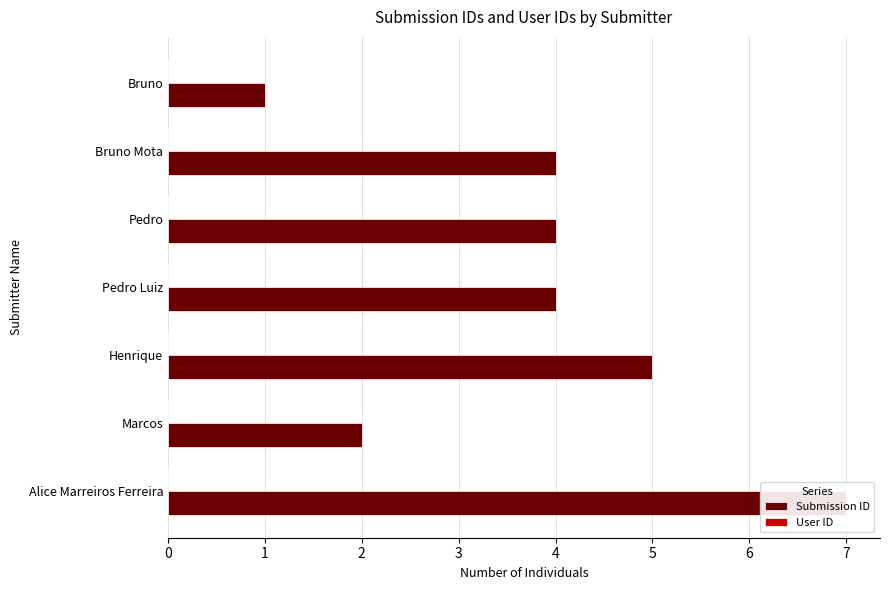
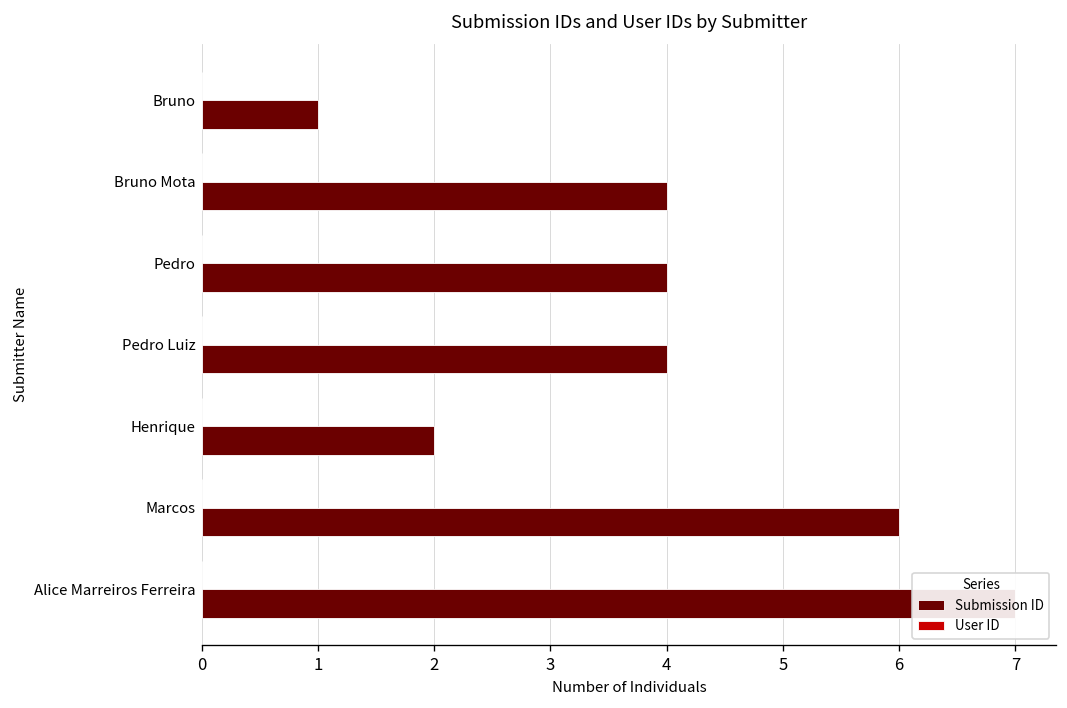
Submission ID, Henrique: 5 -> 2
Submission ID, Marcos: 2 -> 6
